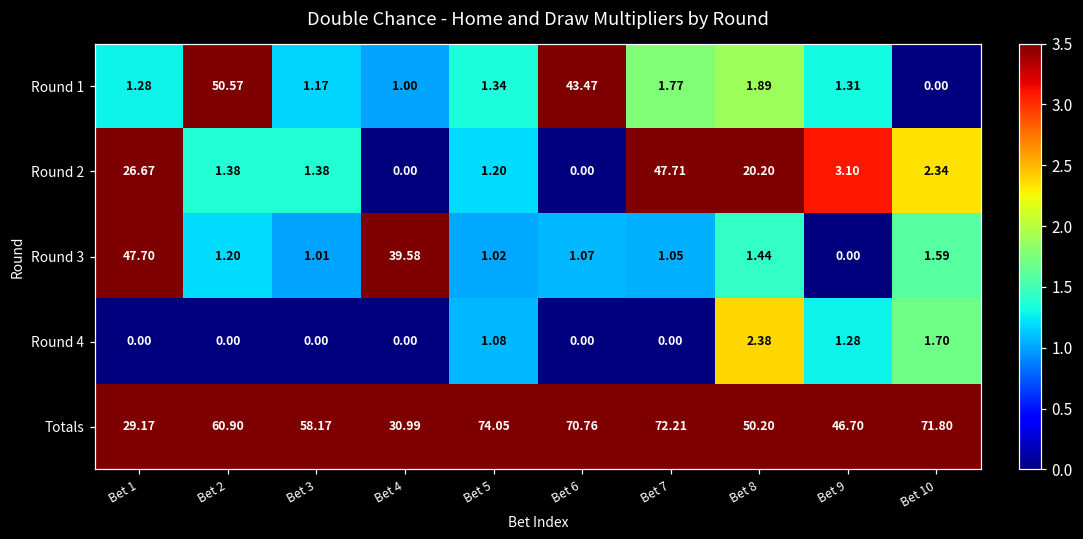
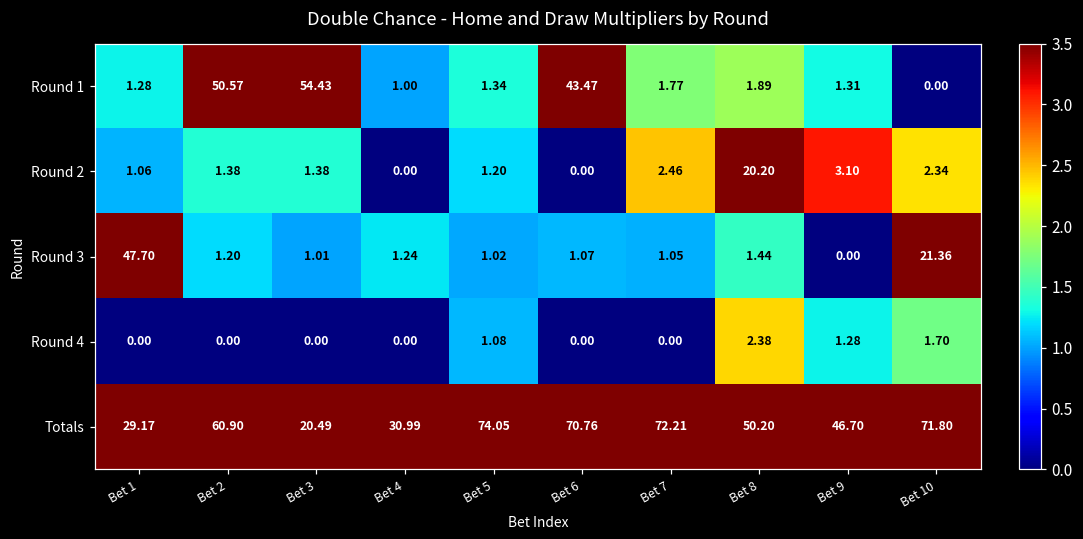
Round 1, Bet 3: 1.17 -> 54.43
Round 2, Bet 1: 26.67 -> 1.06
Round 2, Bet 7: 47.71 -> 2.46
Round 3, Bet 4: 39.58 -> 1.24
Round 3, Bet 10: 1.59 -> 21.36
Totals, Bet 3: 58.17 -> 20.49
